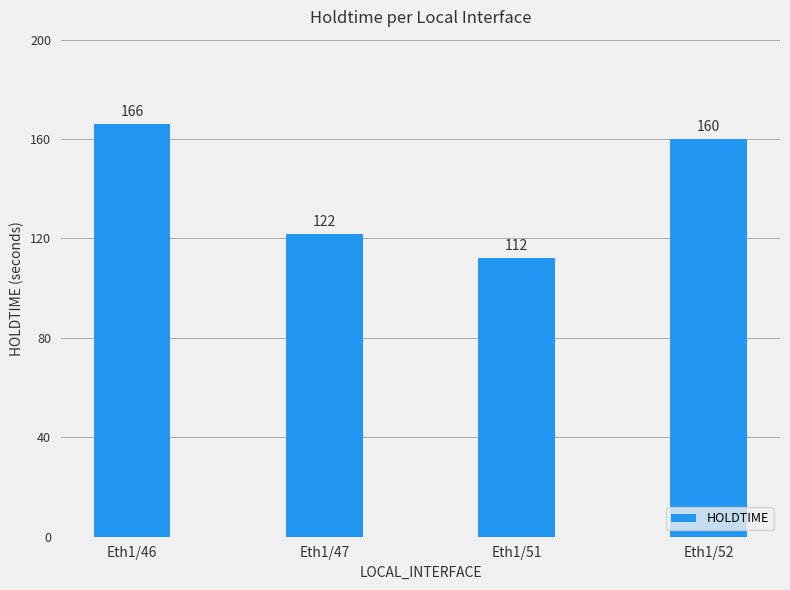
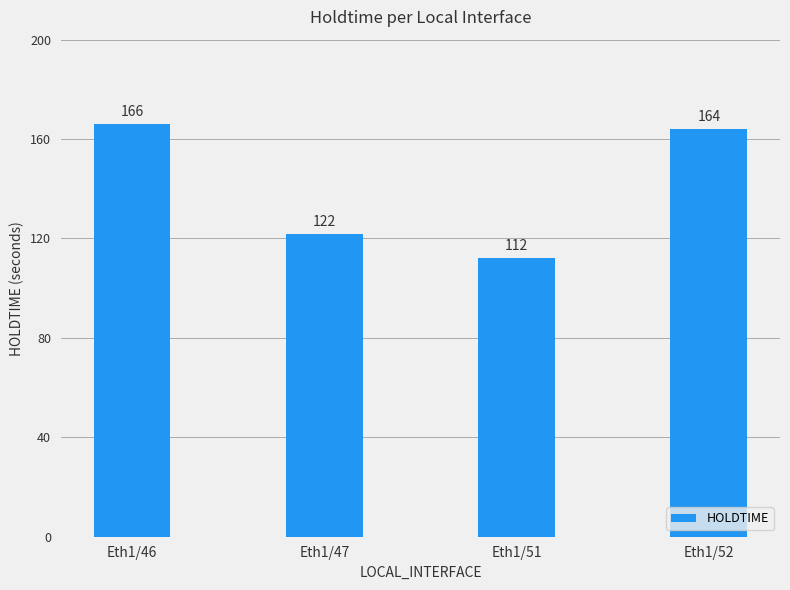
Eth1/52: 160 -> 164
